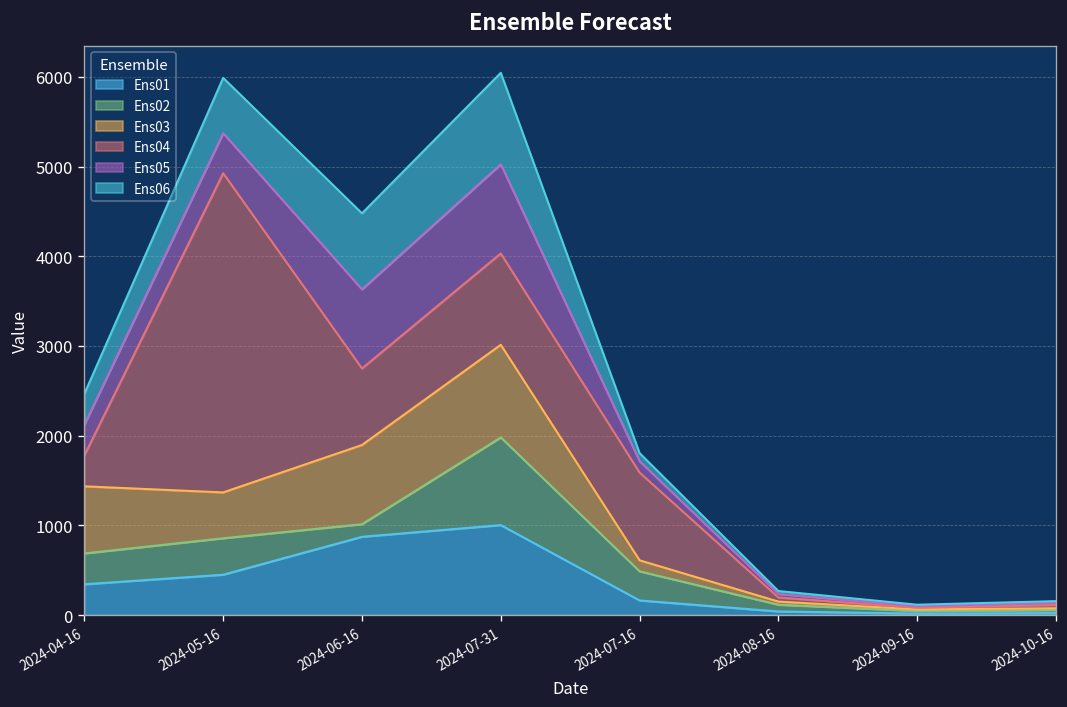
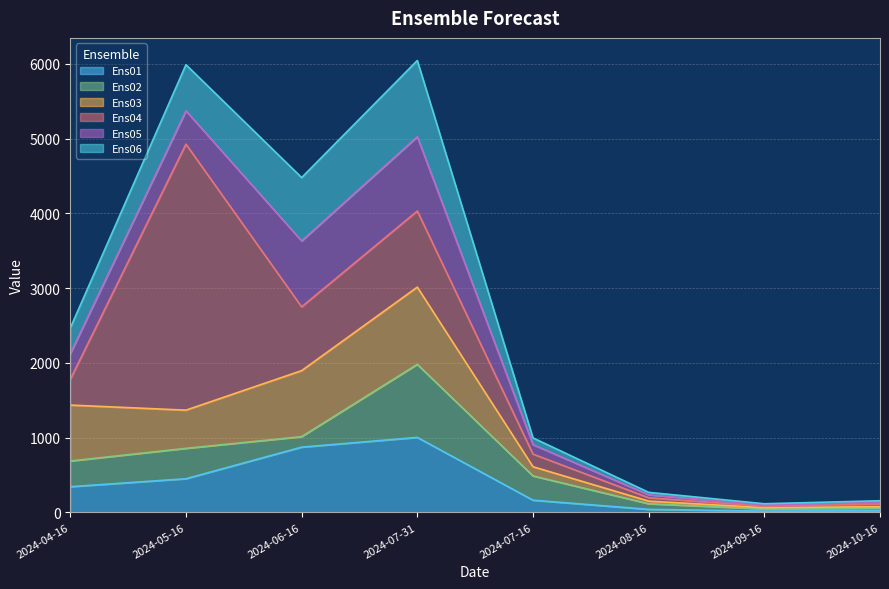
Ens04, 2024-07-16: 1000 -> 200
